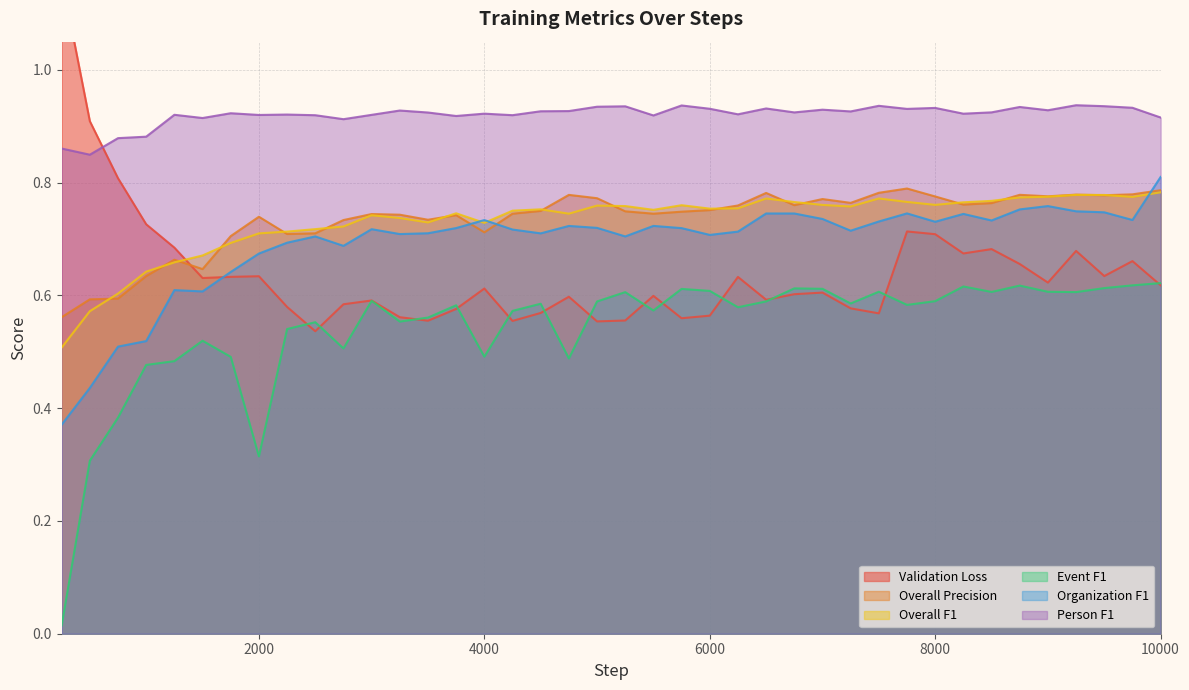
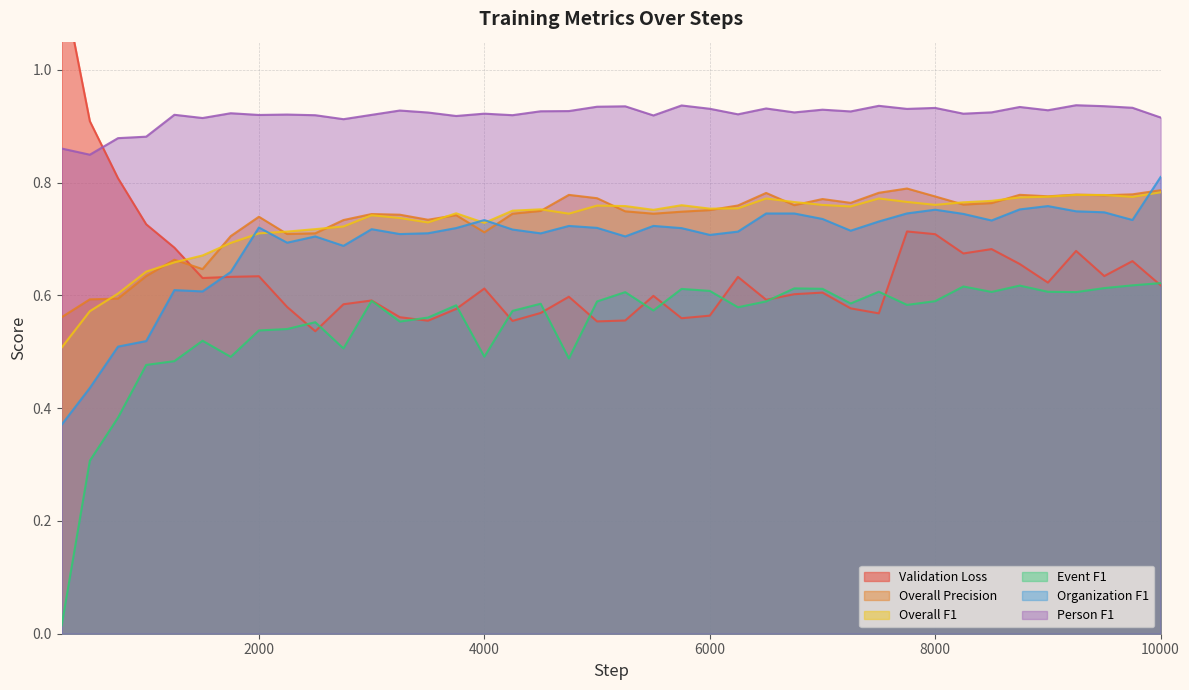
Event F1, 2000: 0.31 -> 0.54
Organization F1, 2000: 0.67 -> 0.72
Organization F1, 8000: 0.73 -> 0.75
